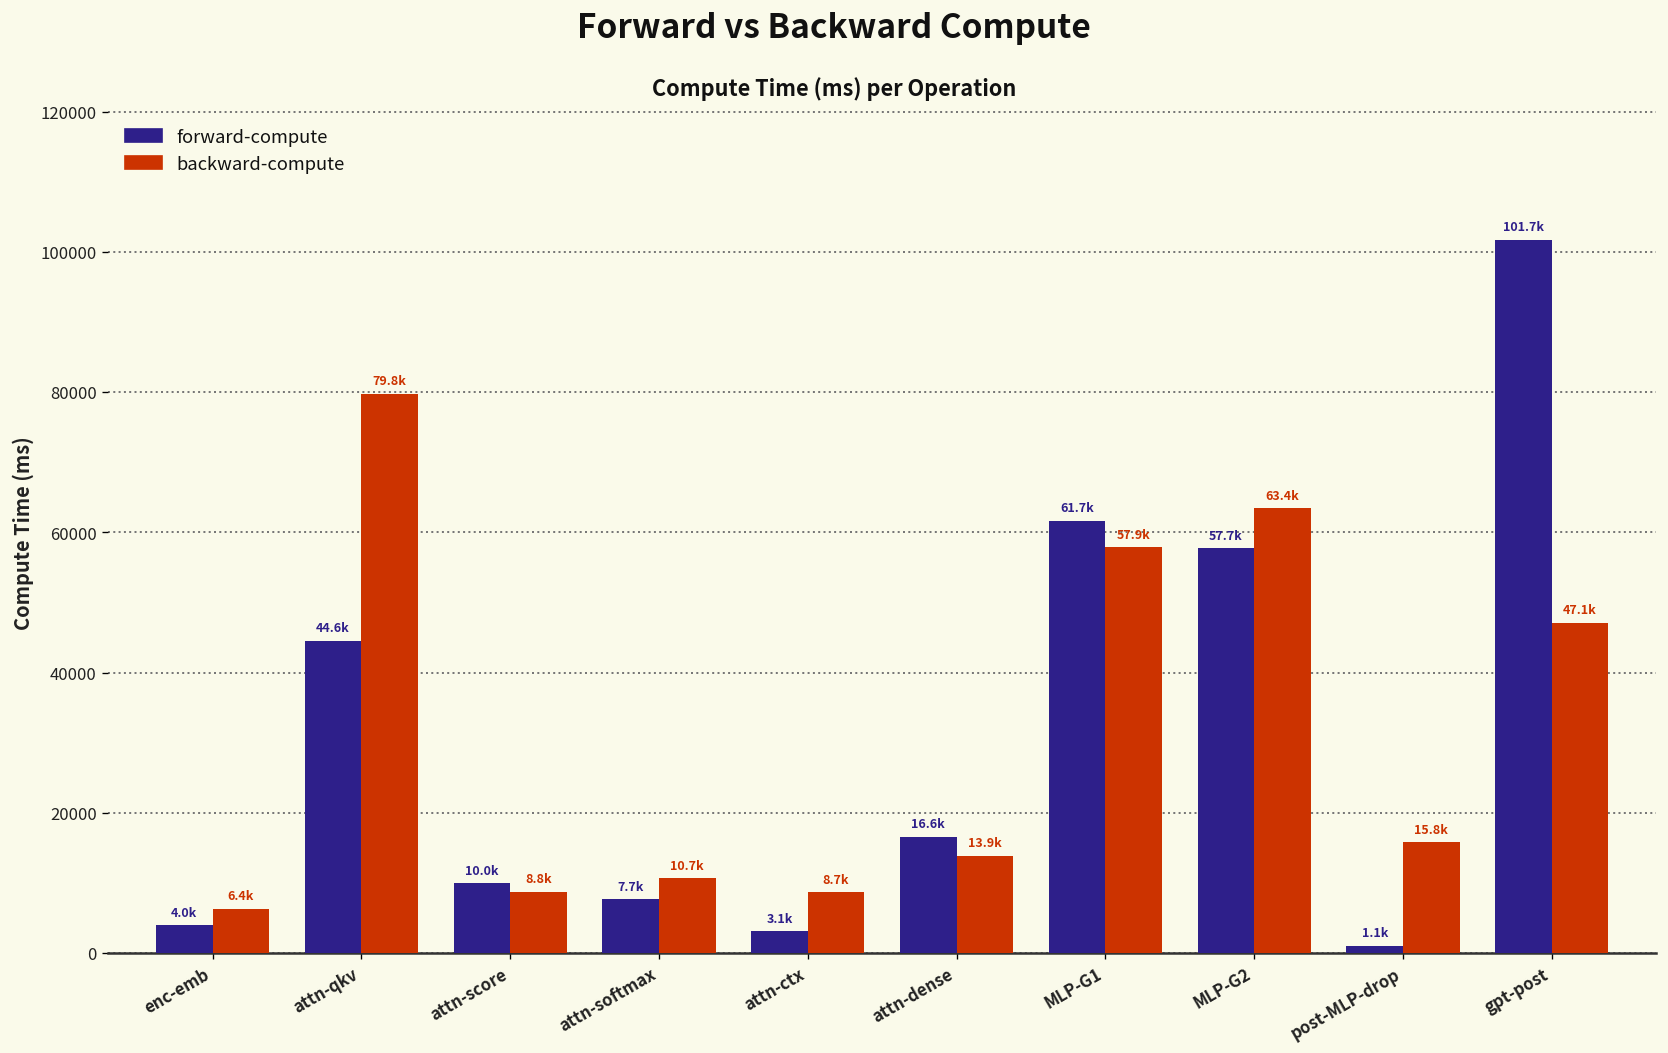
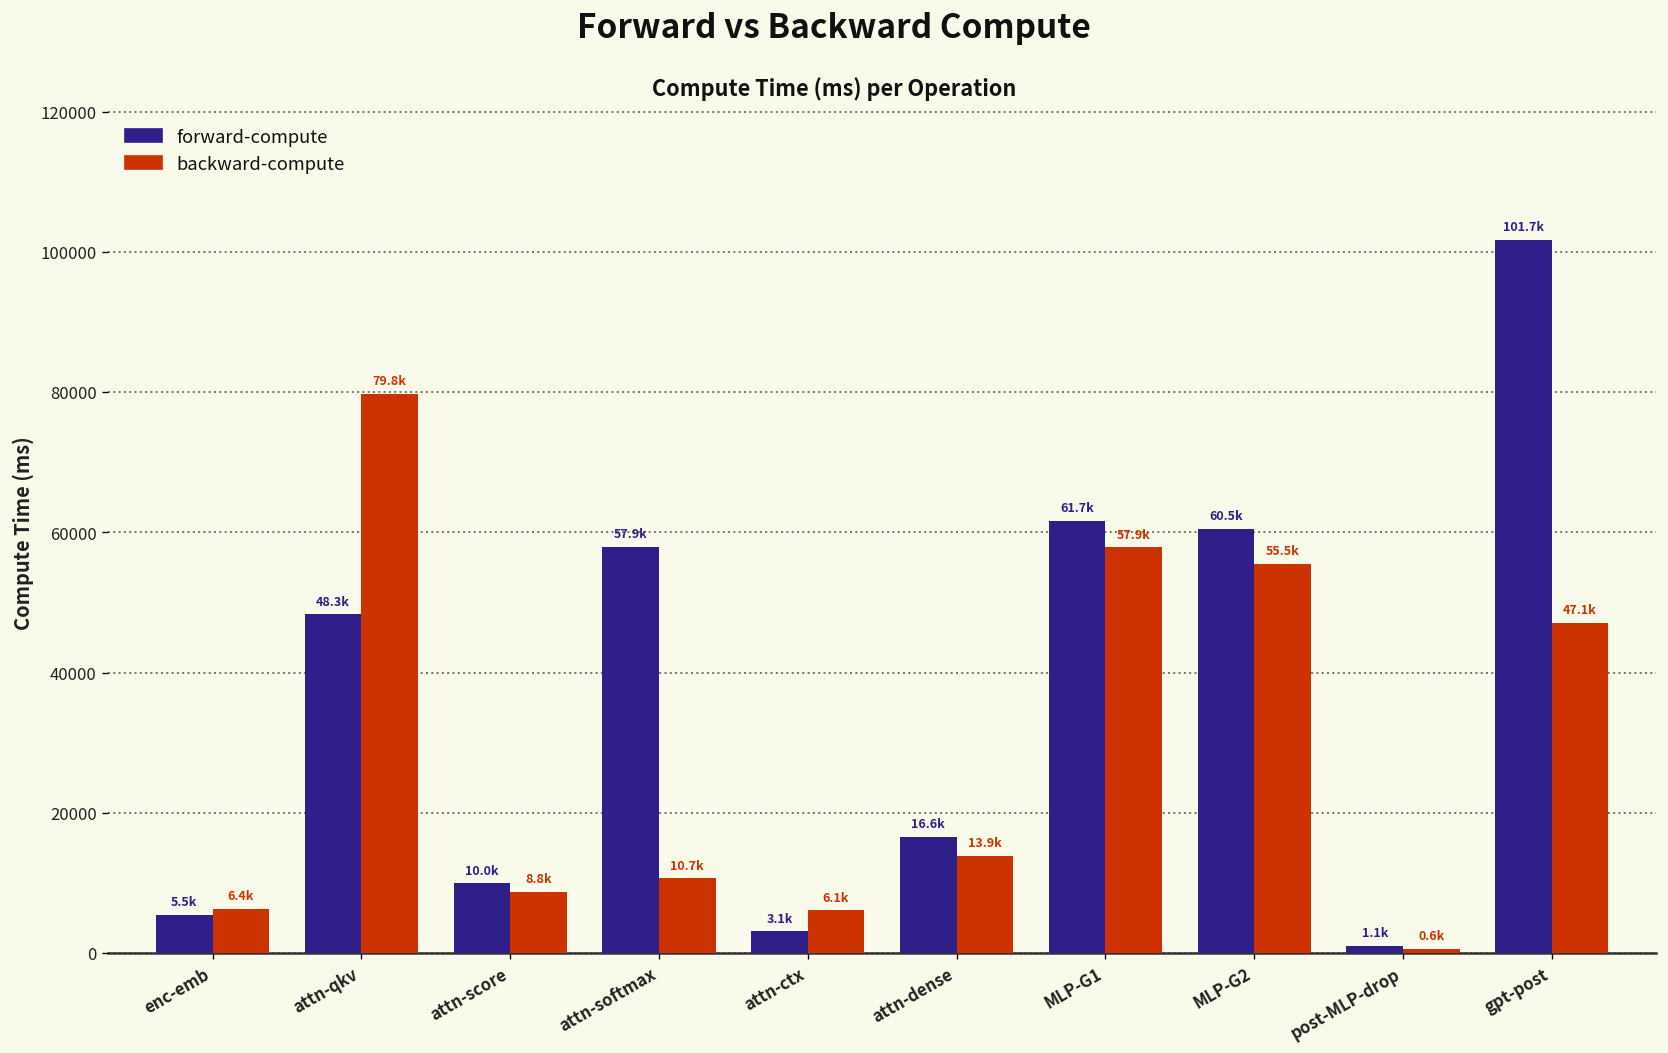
forward-compute, enc-emb: 4.0k -> 5.5k
forward-compute, attn-qkv: 44.6k -> 48.3k
forward-compute, attn-softmax: 7.7k -> 57.9k
backward-compute, attn-ctx: 8.7k -> 6.1k
forward-compute, MLP-G2: 57.7k -> 60.5k
backward-compute, MLP-G2: 63.4k -> 55.5k
backward-compute, post-MLP-drop: 15.8k -> 0.6k
